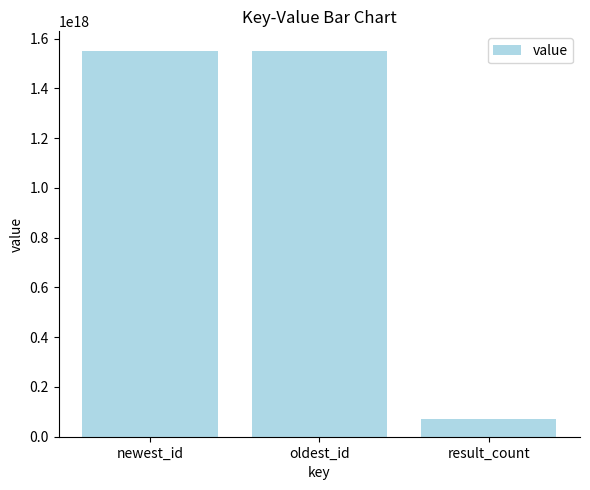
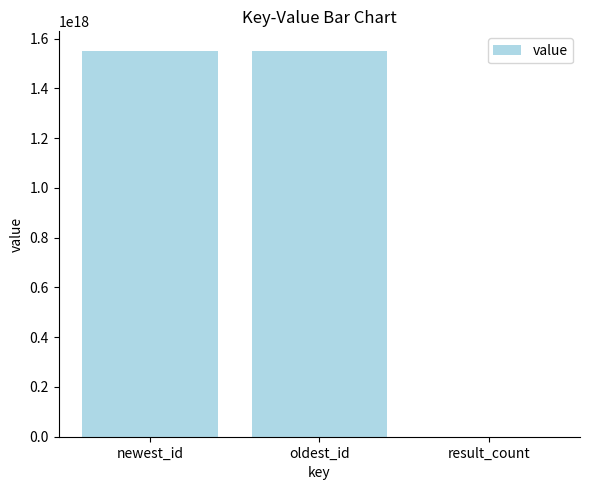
result_count: 70000000000000000 -> 0
